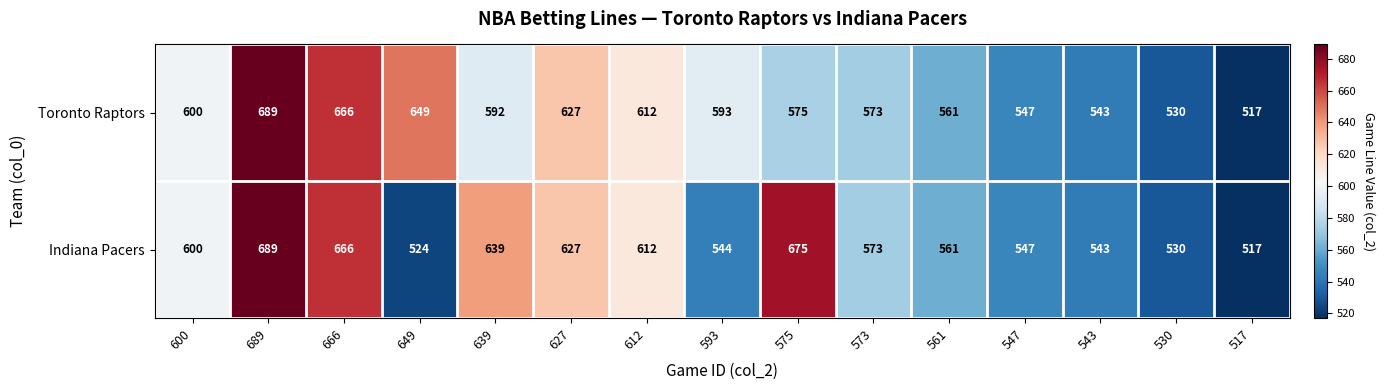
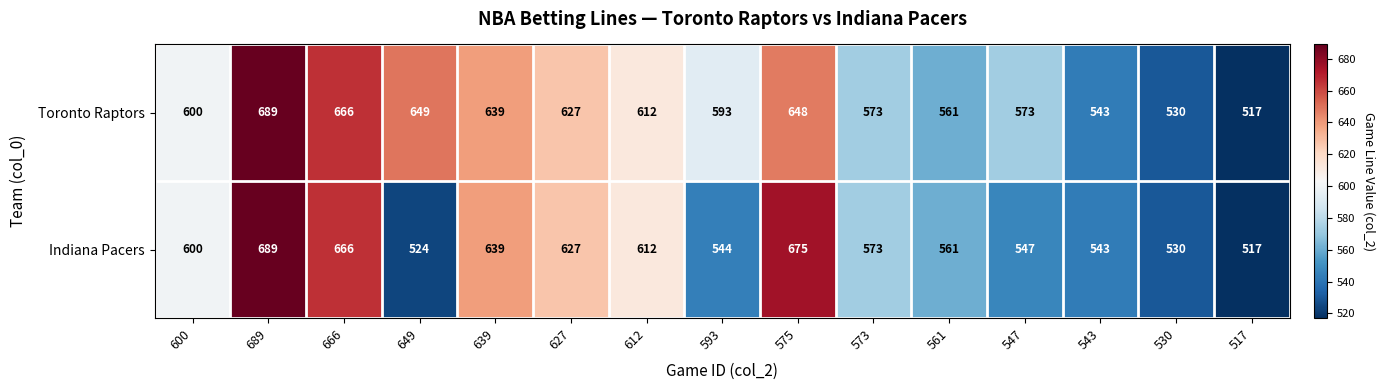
Toronto Raptors, 639: 592 -> 639
Toronto Raptors, 575: 575 -> 648
Toronto Raptors, 547: 547 -> 573
